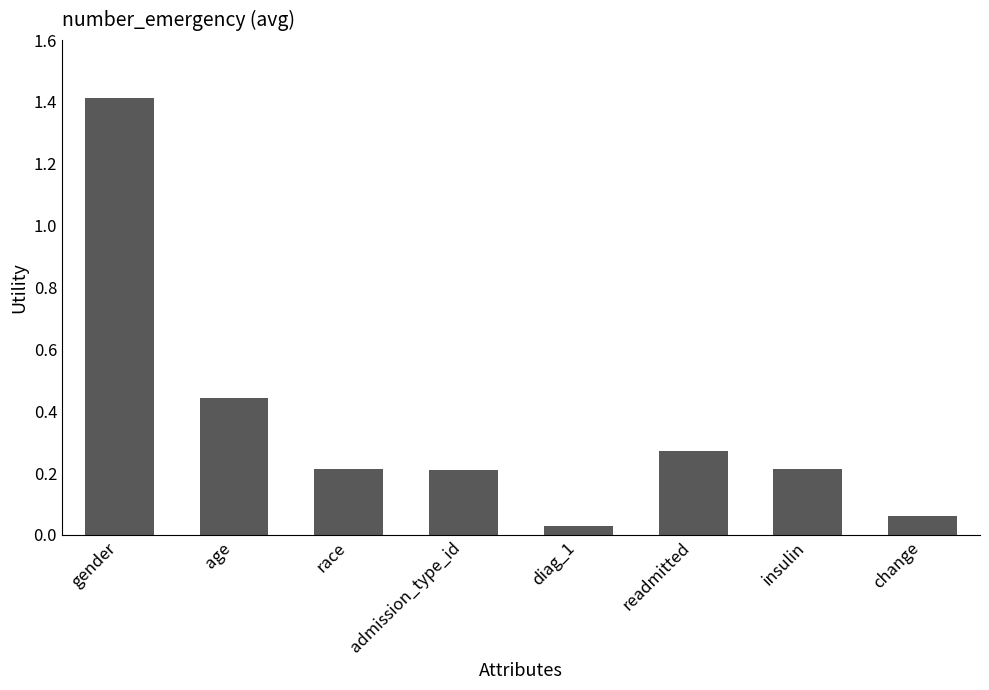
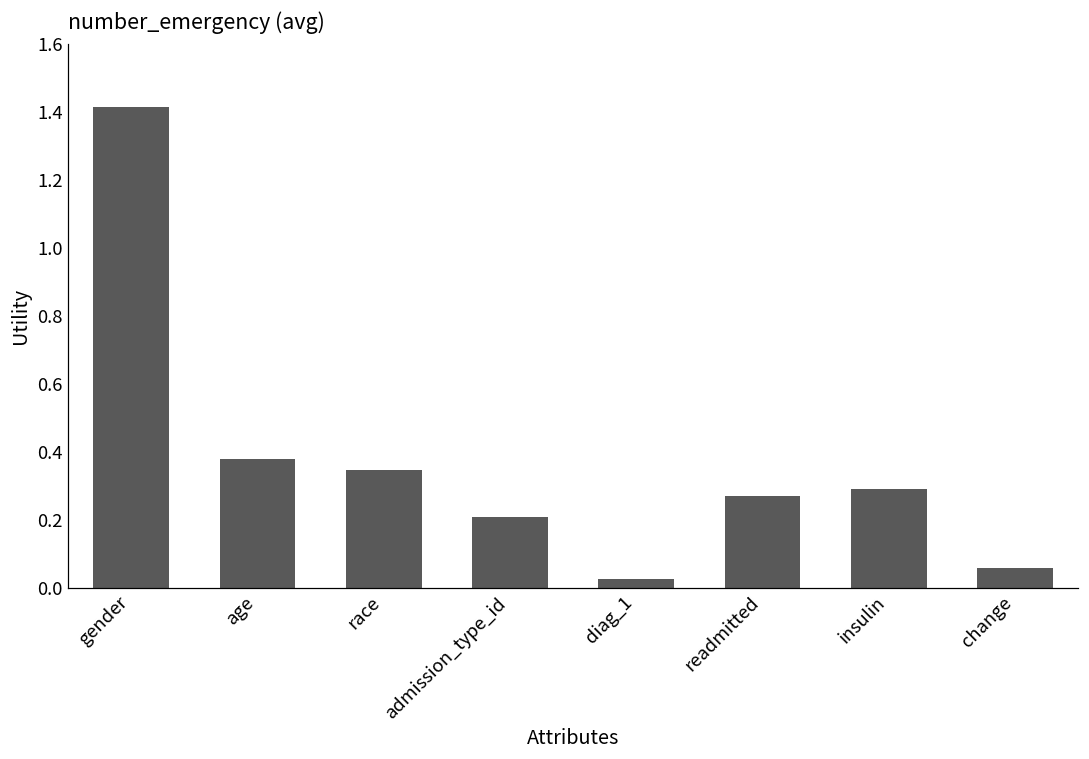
age: 0.44 -> 0.38
race: 0.21 -> 0.35
insulin: 0.21 -> 0.29
